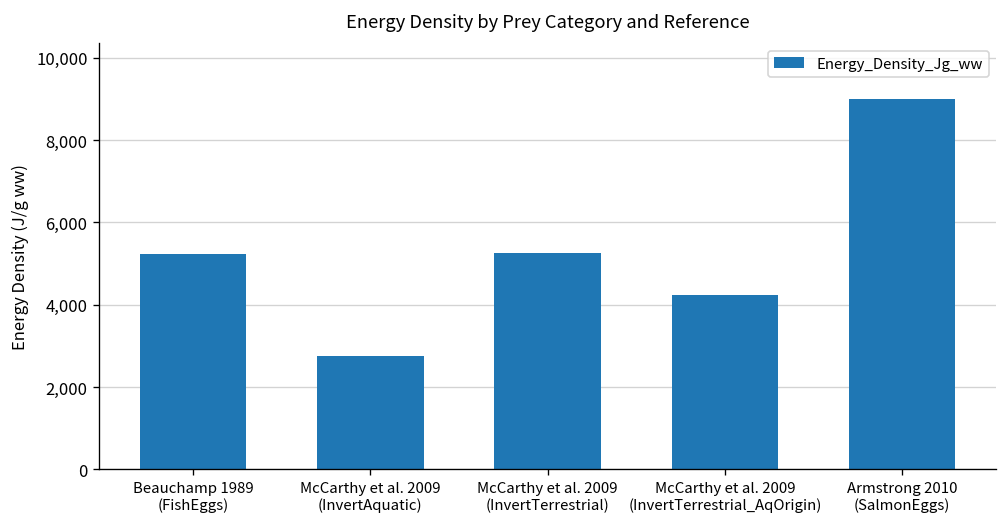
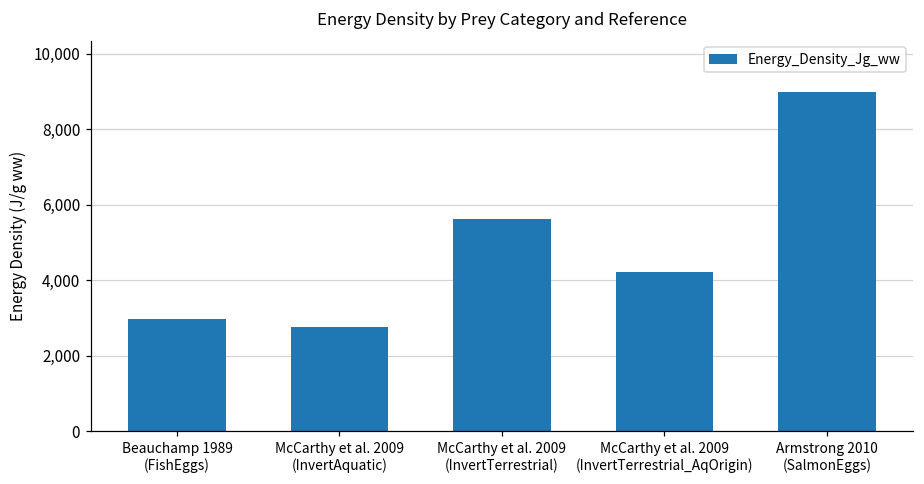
Beauchamp 1989 (FishEggs): 5,200 -> 3,000
McCarthy et al. 2009 (InvertTerrestrial): 5,300 -> 5,600
